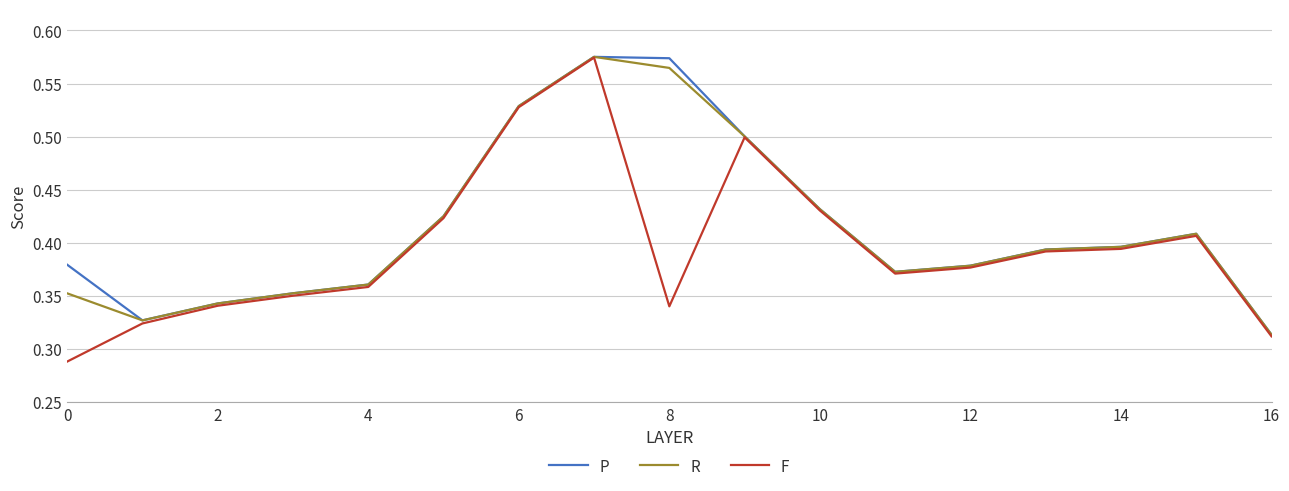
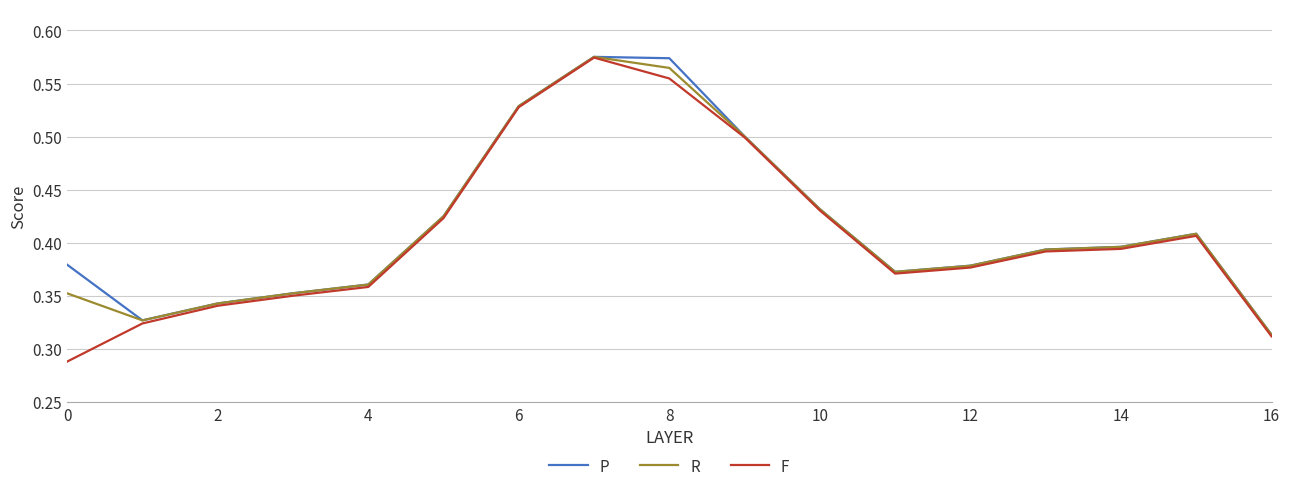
F, 8: 0.340 -> 0.555
